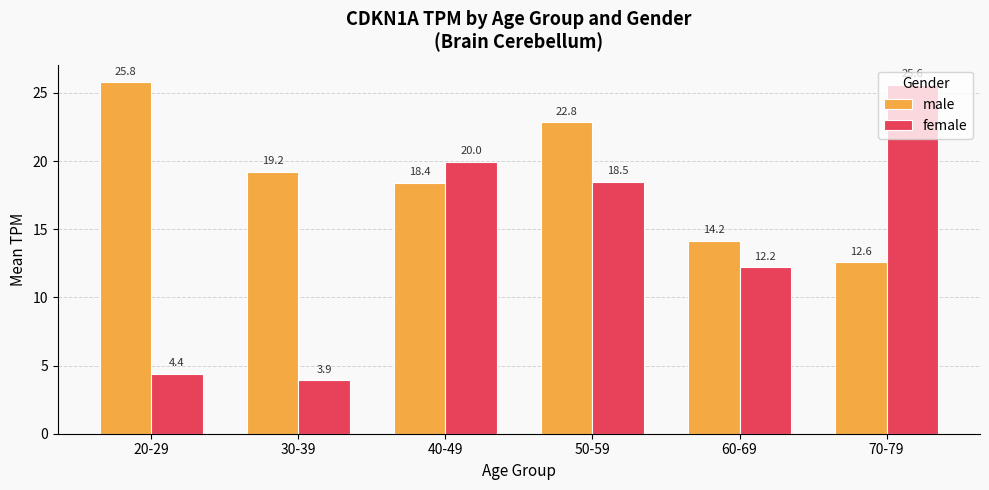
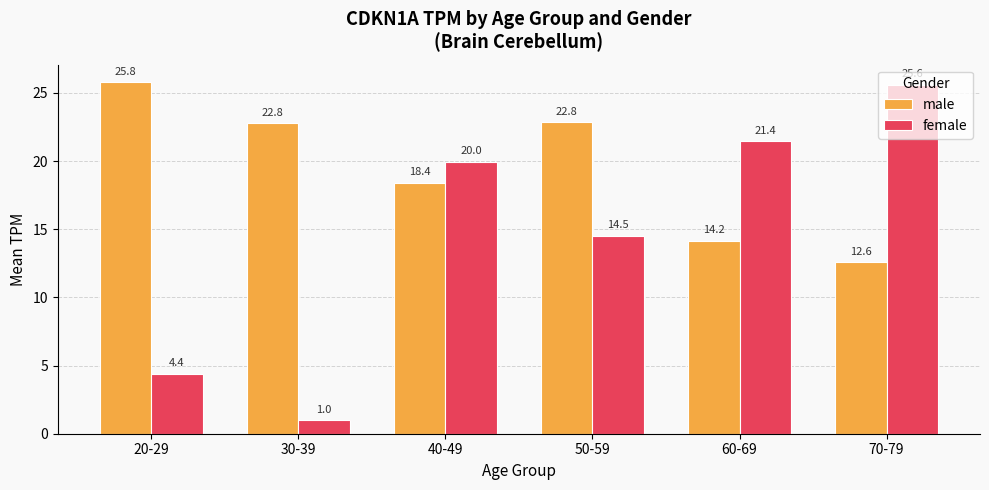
male, 30-39: 19.2 -> 22.8
female, 30-39: 3.9 -> 1.0
female, 50-59: 18.5 -> 14.5
female, 60-69: 12.2 -> 21.4
